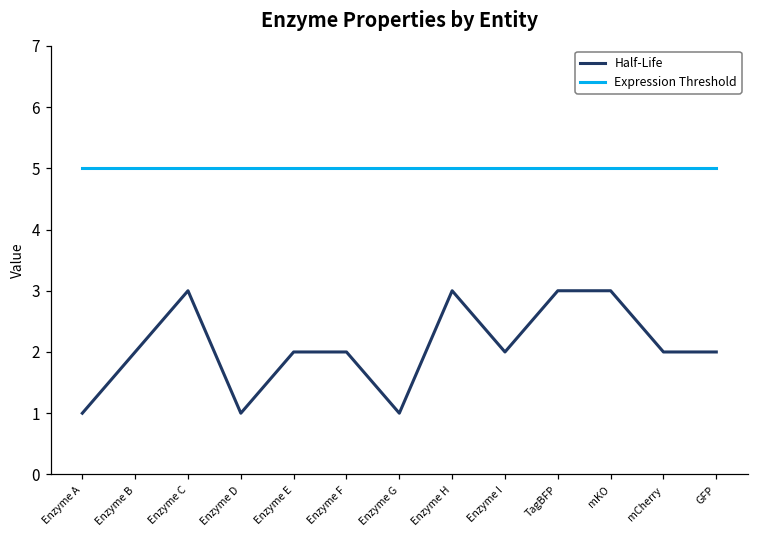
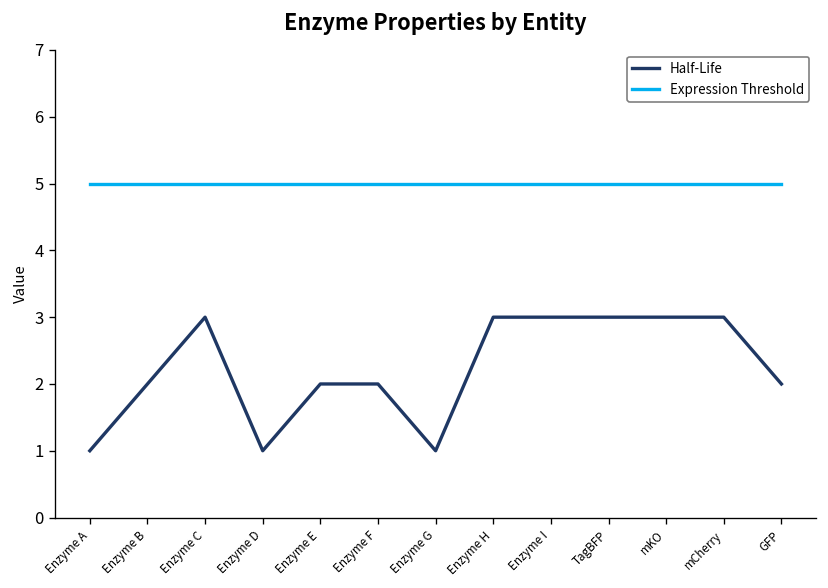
Half-Life, Enzyme I: 2 -> 3
Half-Life, mCherry: 2 -> 3
